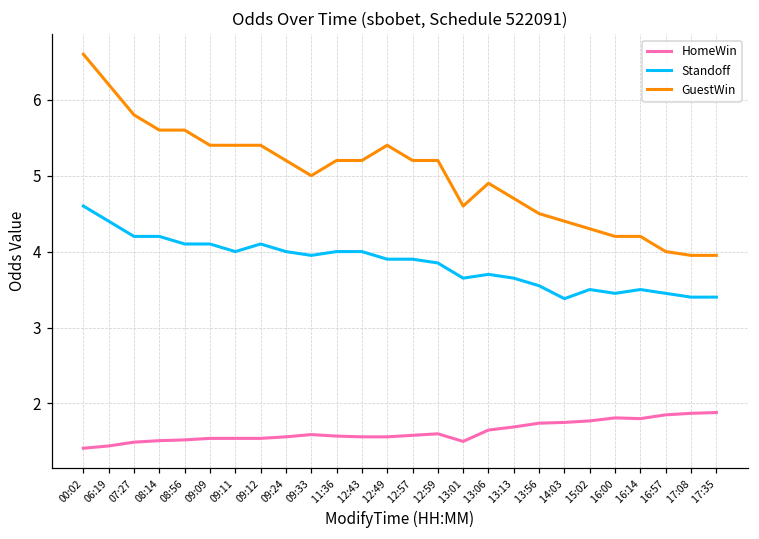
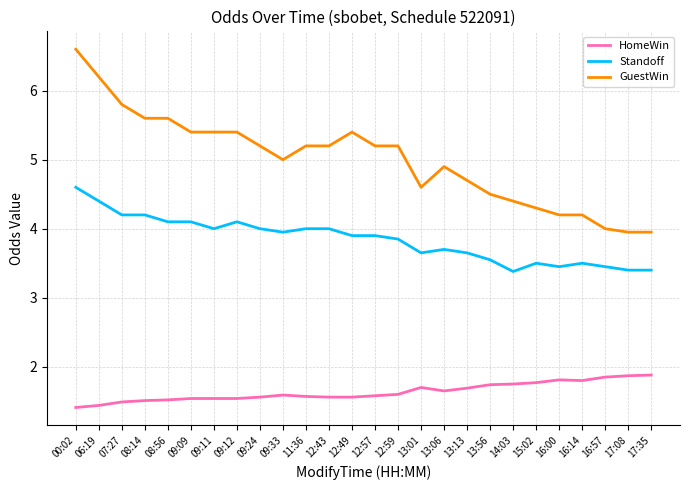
HomeWin, 13:01: 1.5 -> 1.7
